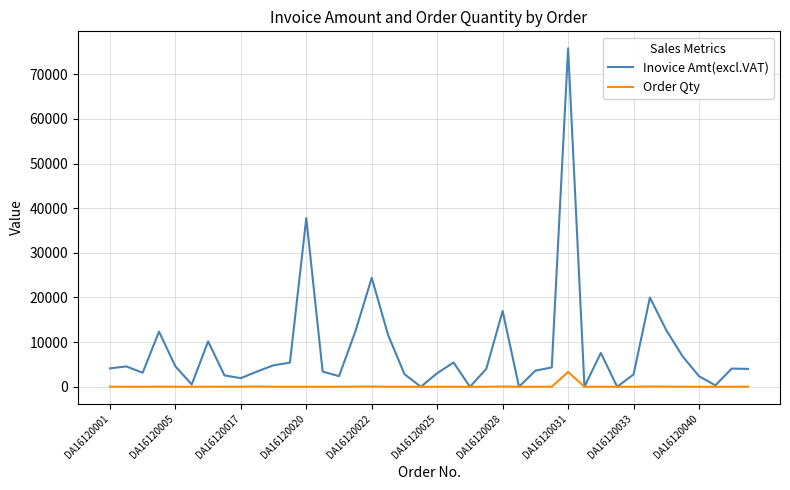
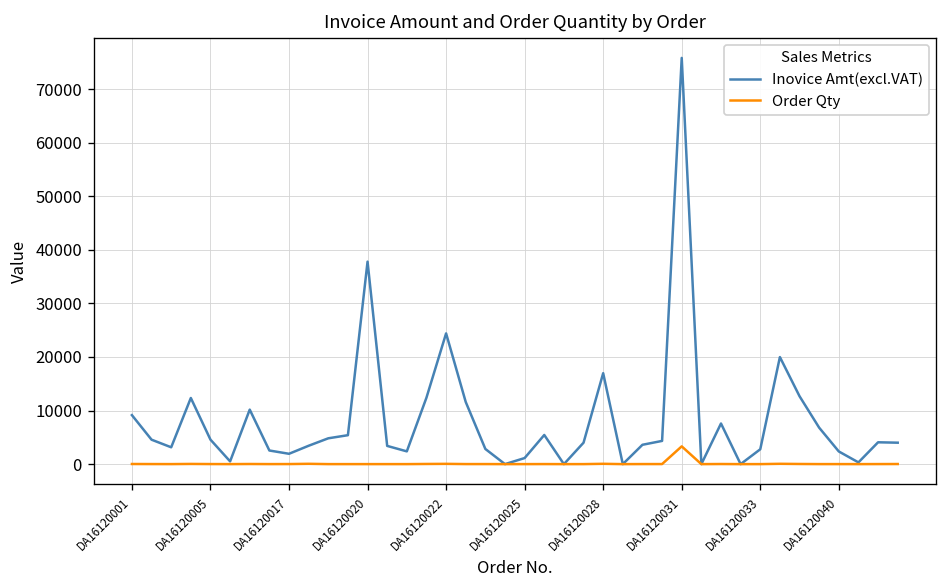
Inovice Amt(excl.VAT), DA16120001: 4000 -> 9000
Inovice Amt(excl.VAT), DA16120025: 3000 -> 1000
